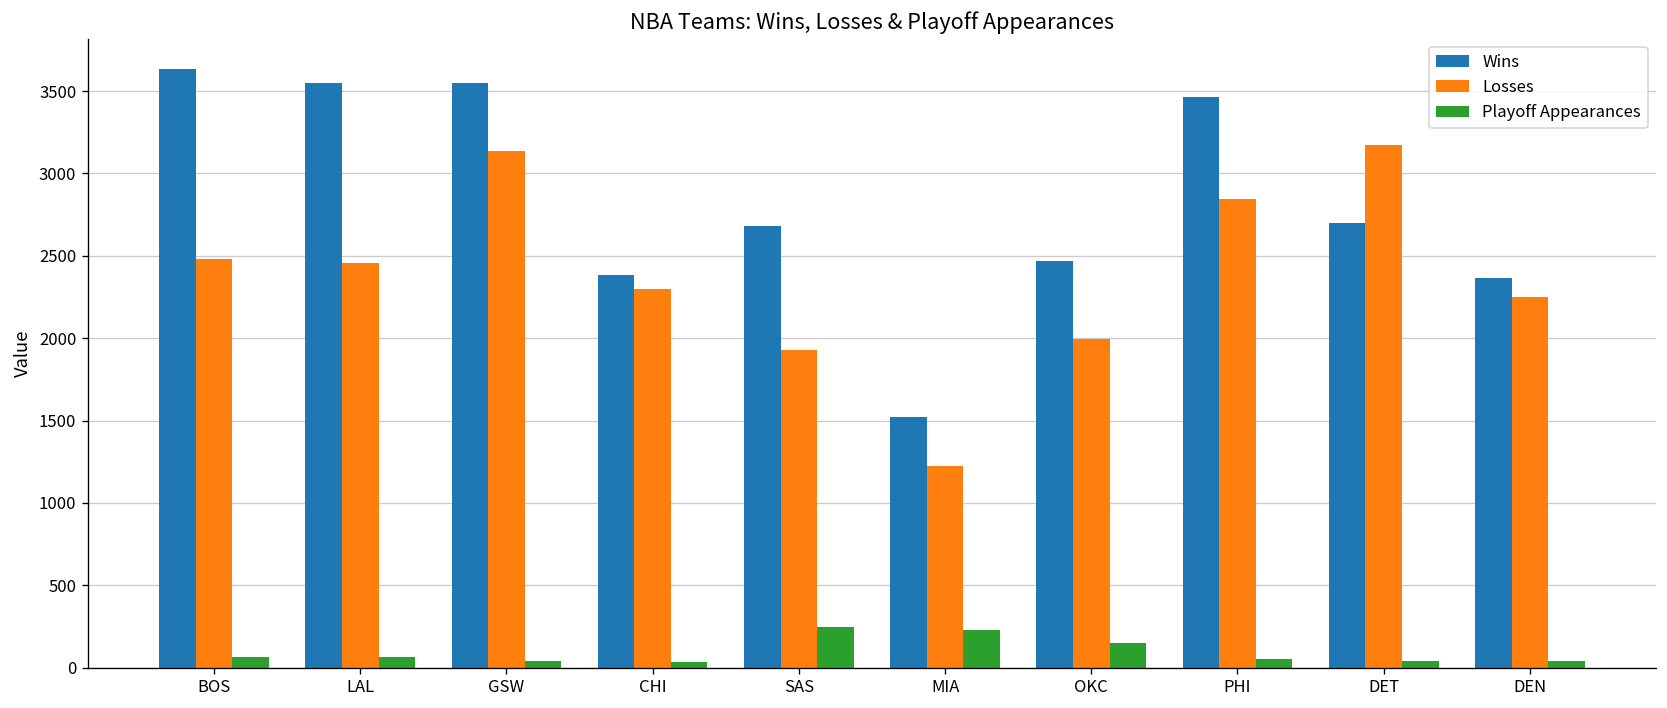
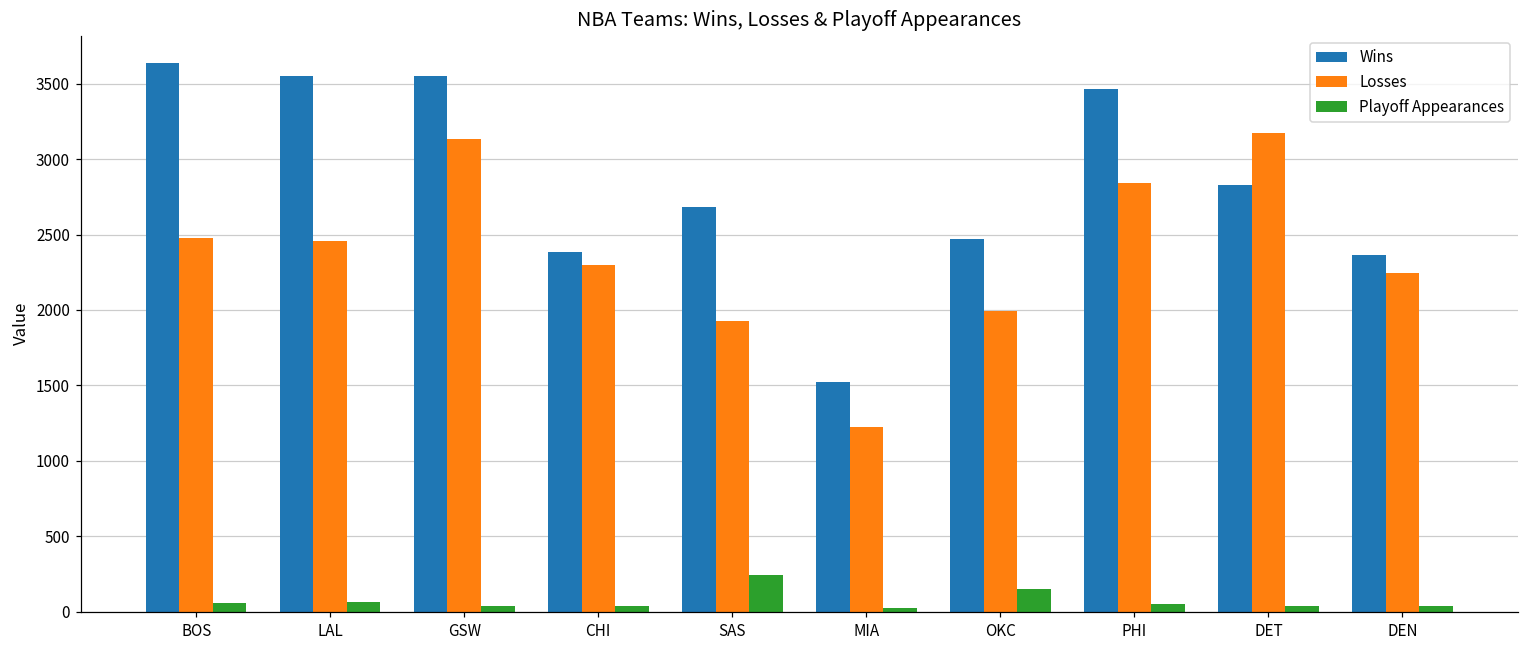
Playoff Appearances, MIA: 230 -> 30
Wins, DET: 2700 -> 2830
